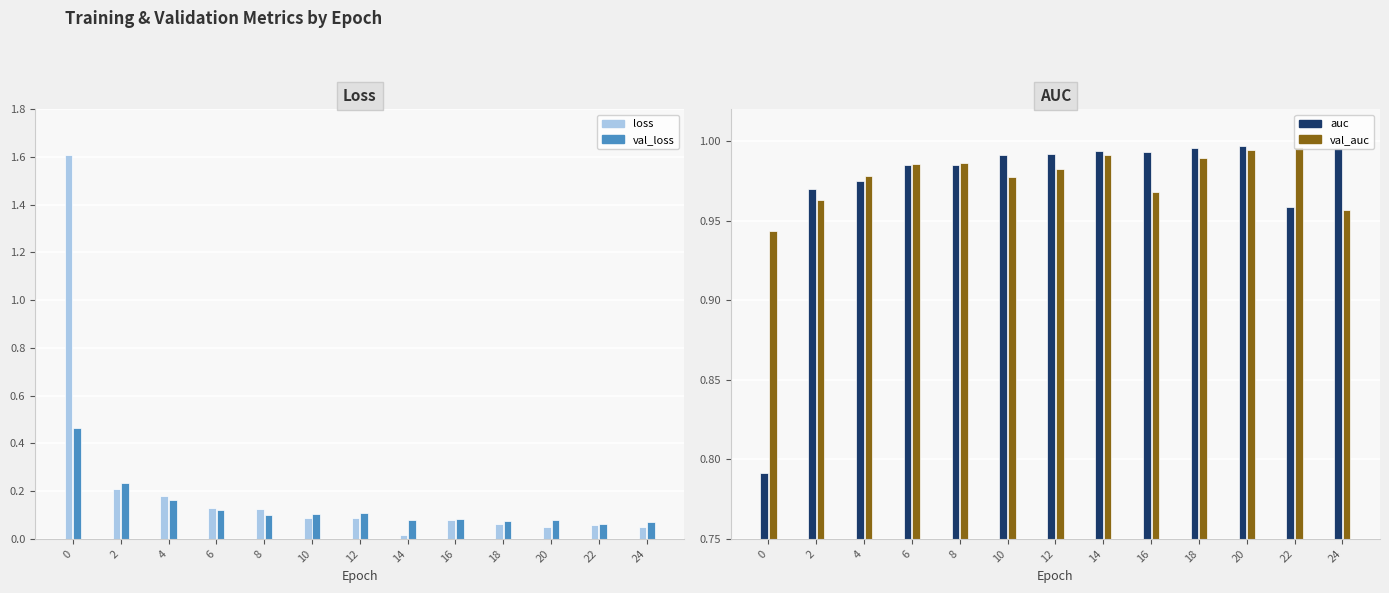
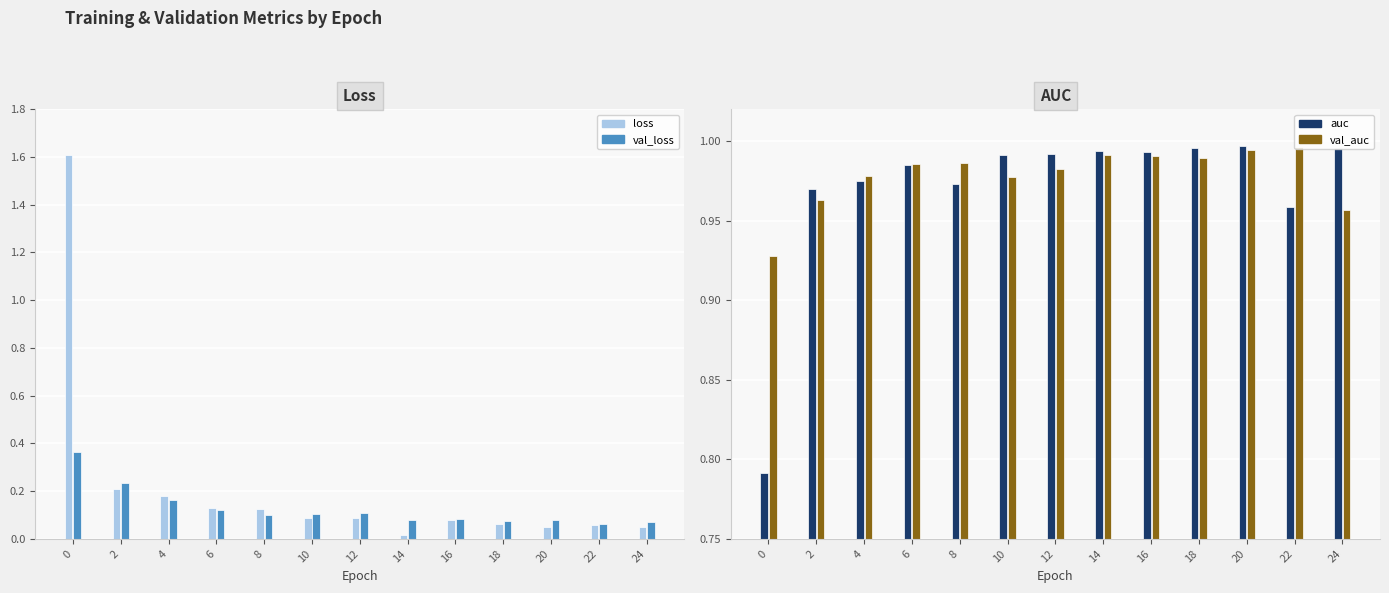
Loss, val_loss, 0: 0.46 -> 0.36
AUC, val_auc, 0: 0.943 -> 0.928
AUC, auc, 8: 0.985 -> 0.973
AUC, val_auc, 16: 0.968 -> 0.990
